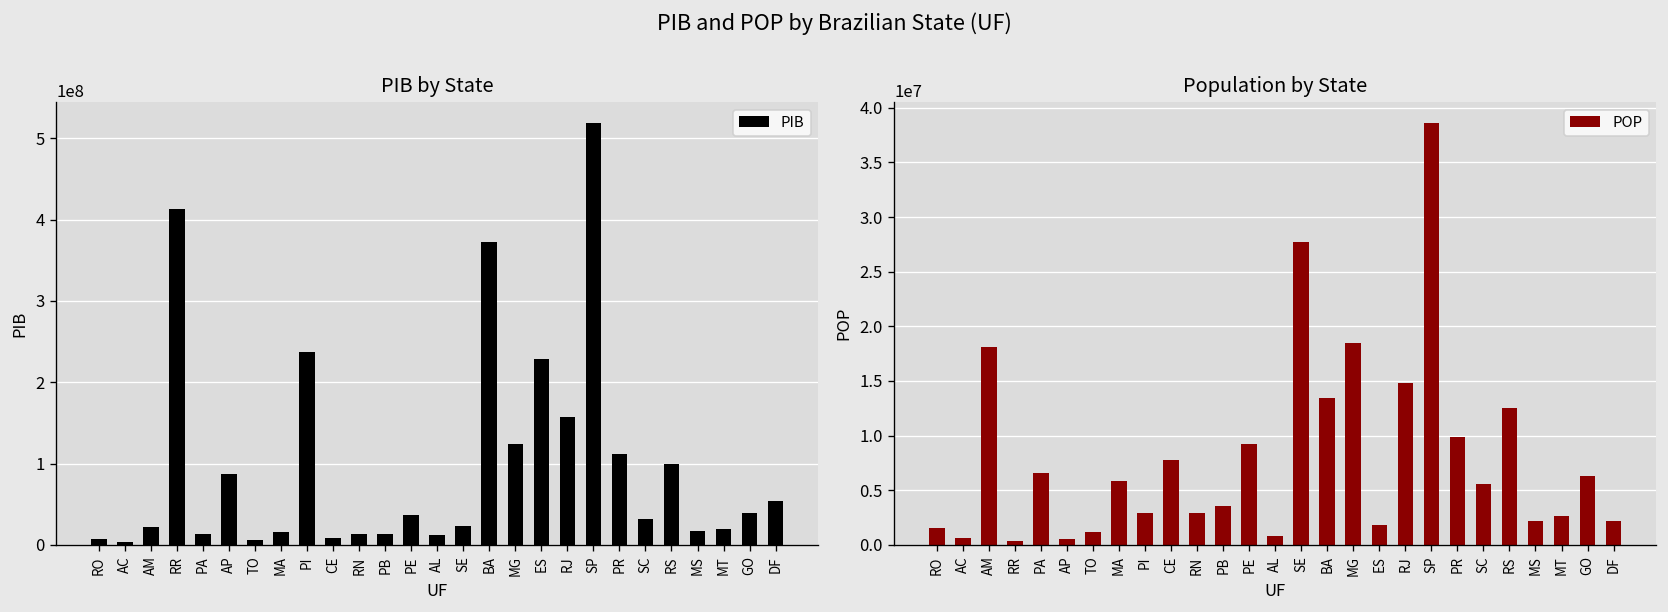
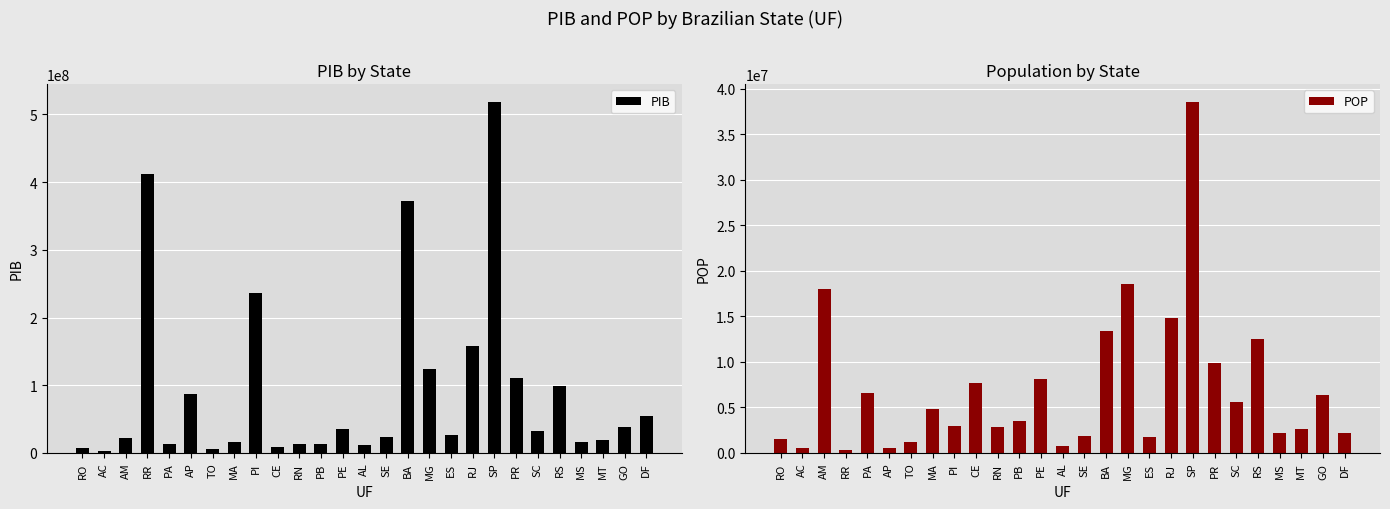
PIB by State, ES: 230000000 -> 30000000
Population by State, MA: 6000000 -> 5000000
Population by State, PE: 9000000 -> 8000000
Population by State, SE: 28000000 -> 2000000
